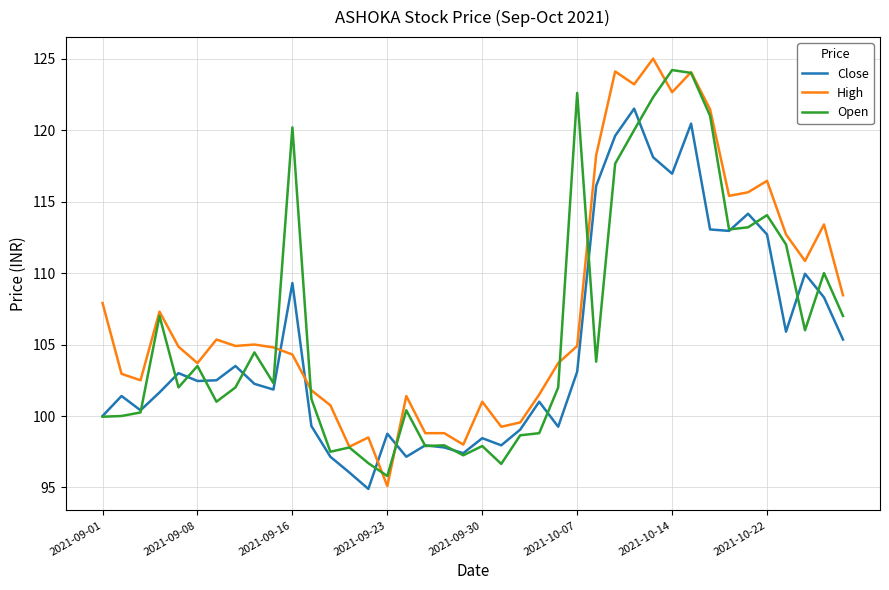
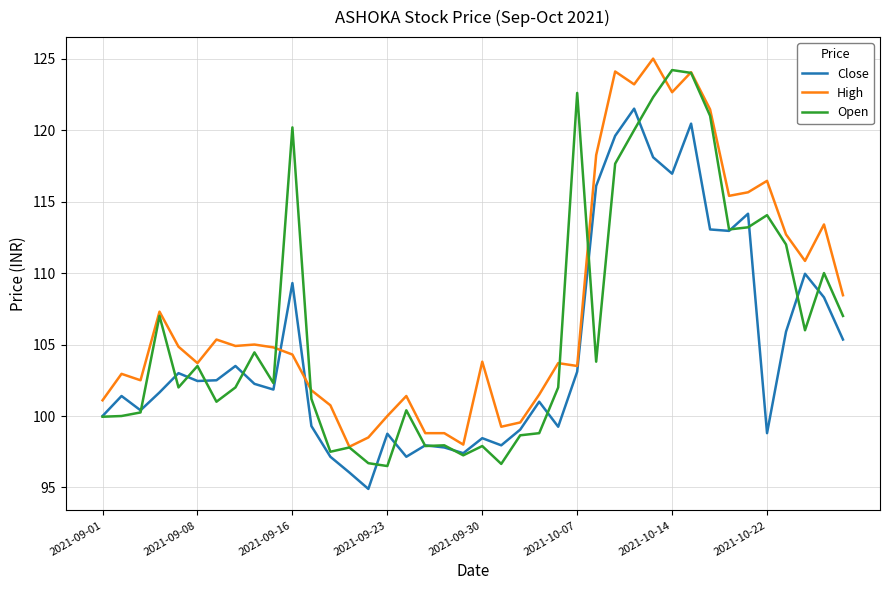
High, 2021-09-01: 107.9 -> 101.1
High, 2021-09-23: 95.1 -> 100.0
Open, 2021-09-23: 95.8 -> 96.5
High, 2021-09-30: 101.0 -> 103.8
High, 2021-10-07: 104.9 -> 103.5
Close, 2021-10-22: 112.7 -> 98.8
